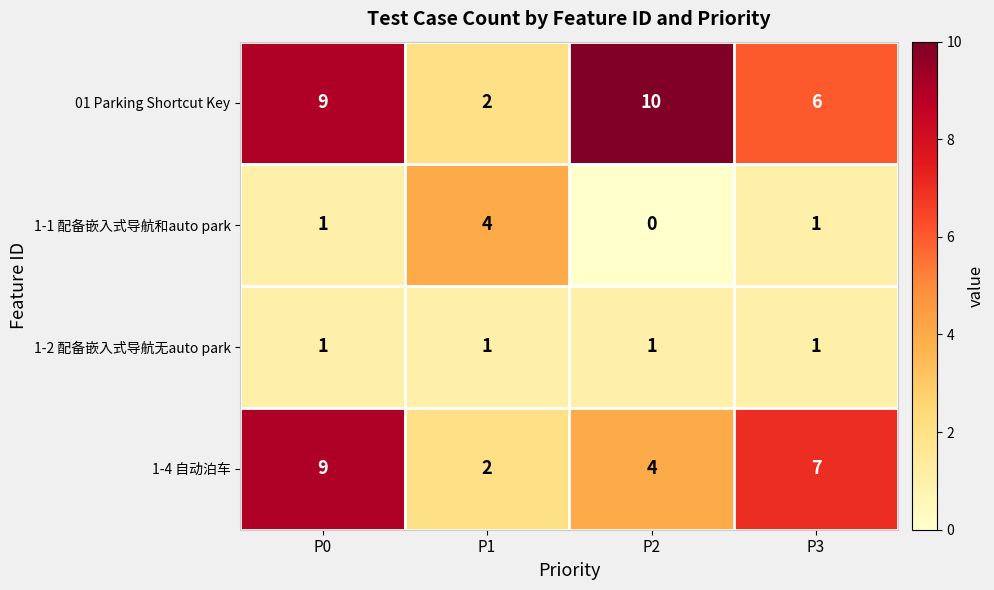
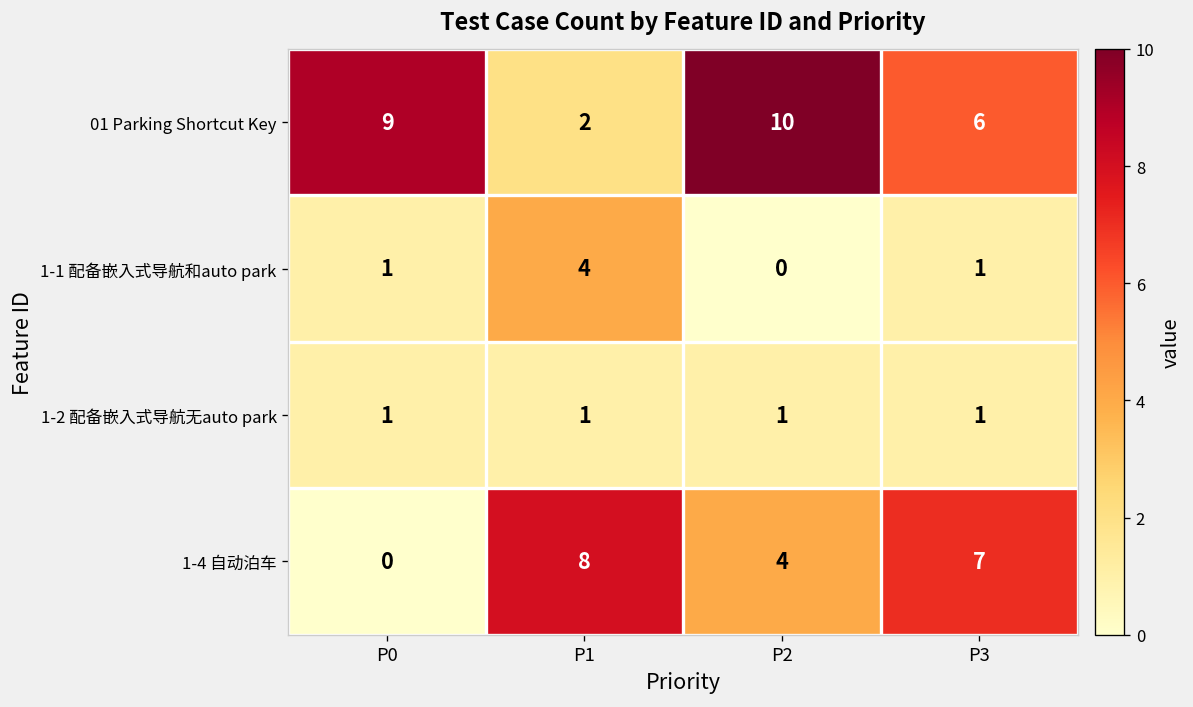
1-4 自动泊车, P0: 9 -> 0
1-4 自动泊车, P1: 2 -> 8
